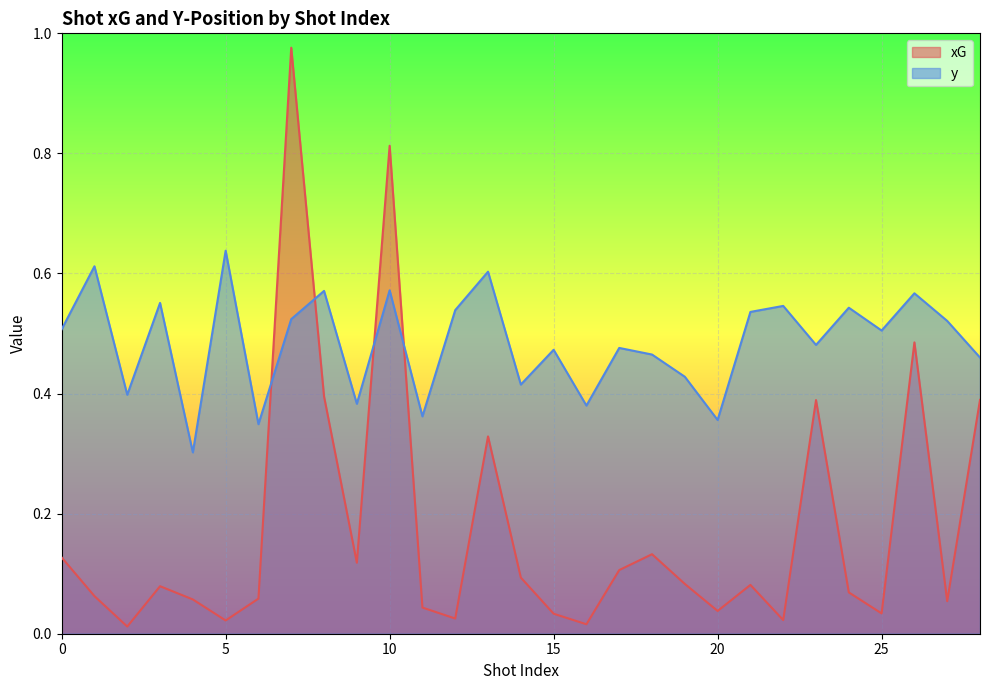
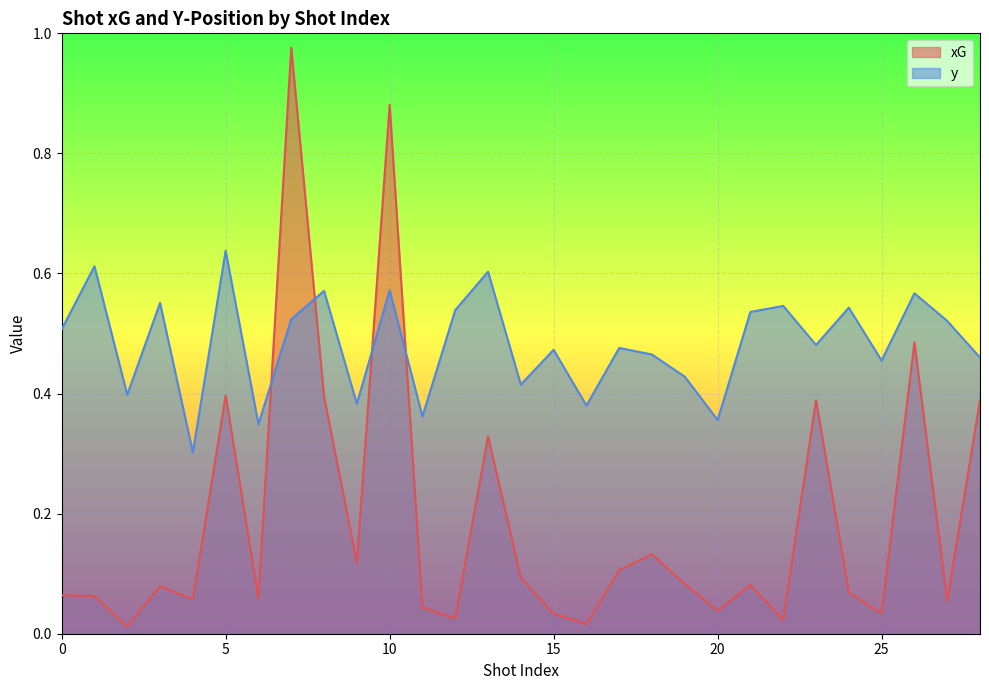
xG, 0: 0.13 -> 0.06
xG, 5: 0.02 -> 0.40
xG, 10: 0.81 -> 0.88
y, 25: 0.51 -> 0.46
